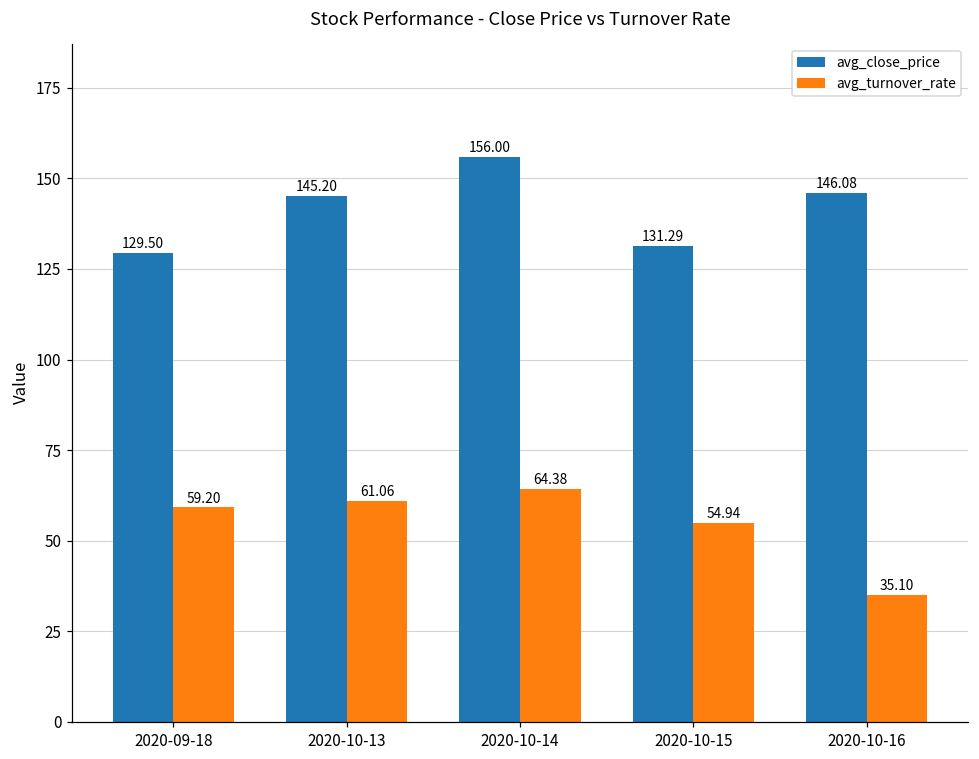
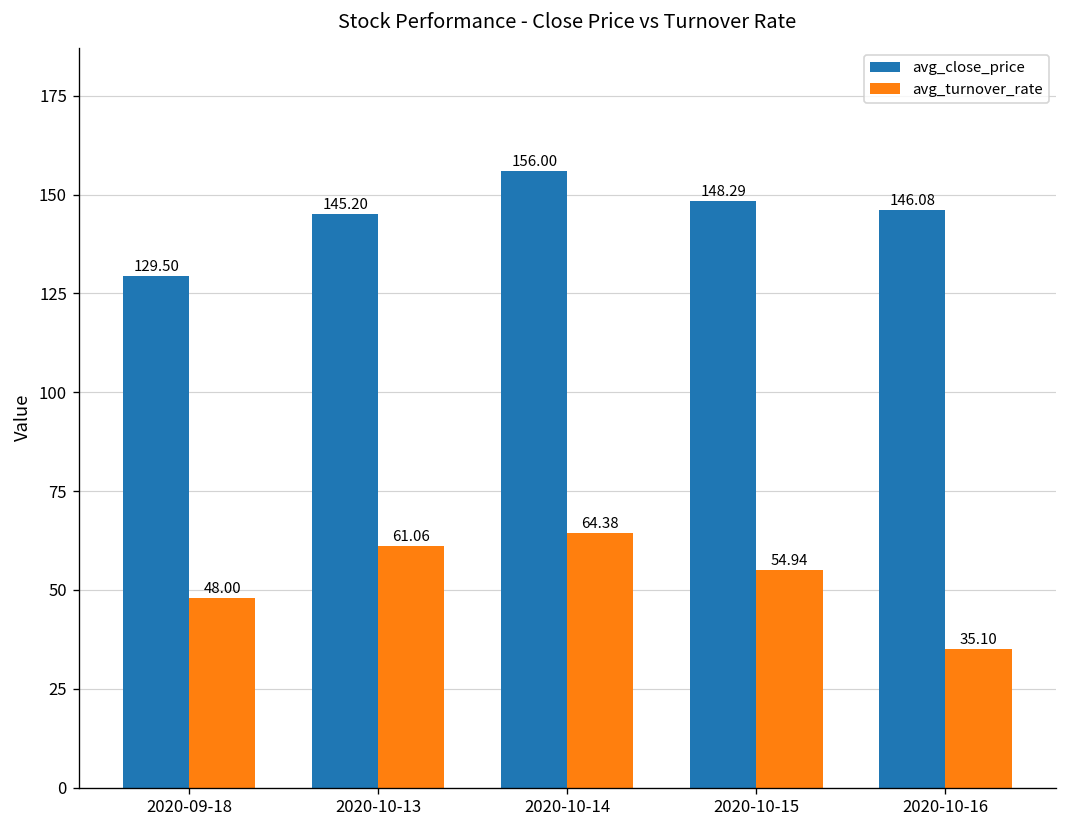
avg_turnover_rate, 2020-09-18: 59.20 -> 48.00
avg_close_price, 2020-10-15: 131.29 -> 148.29
